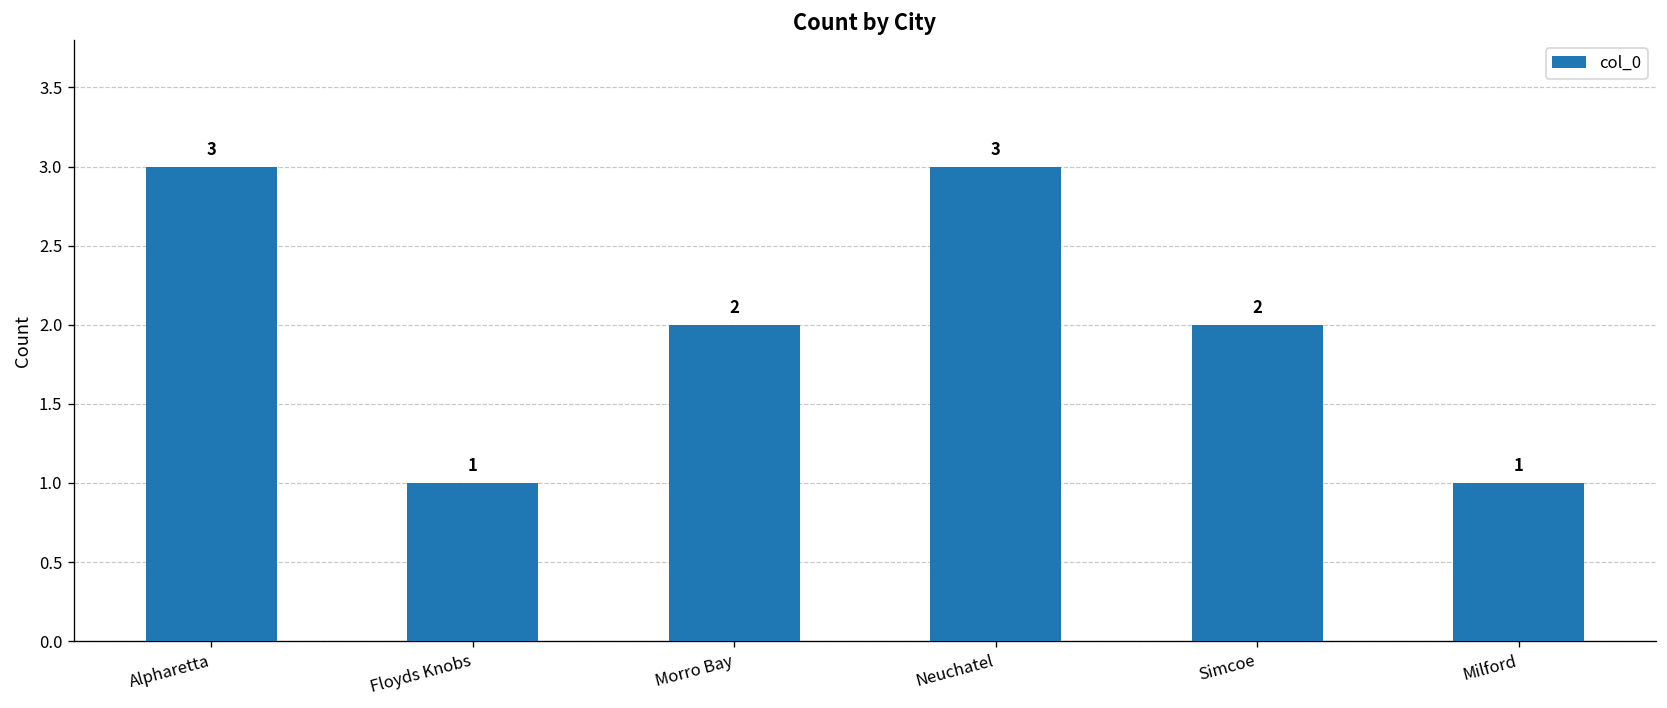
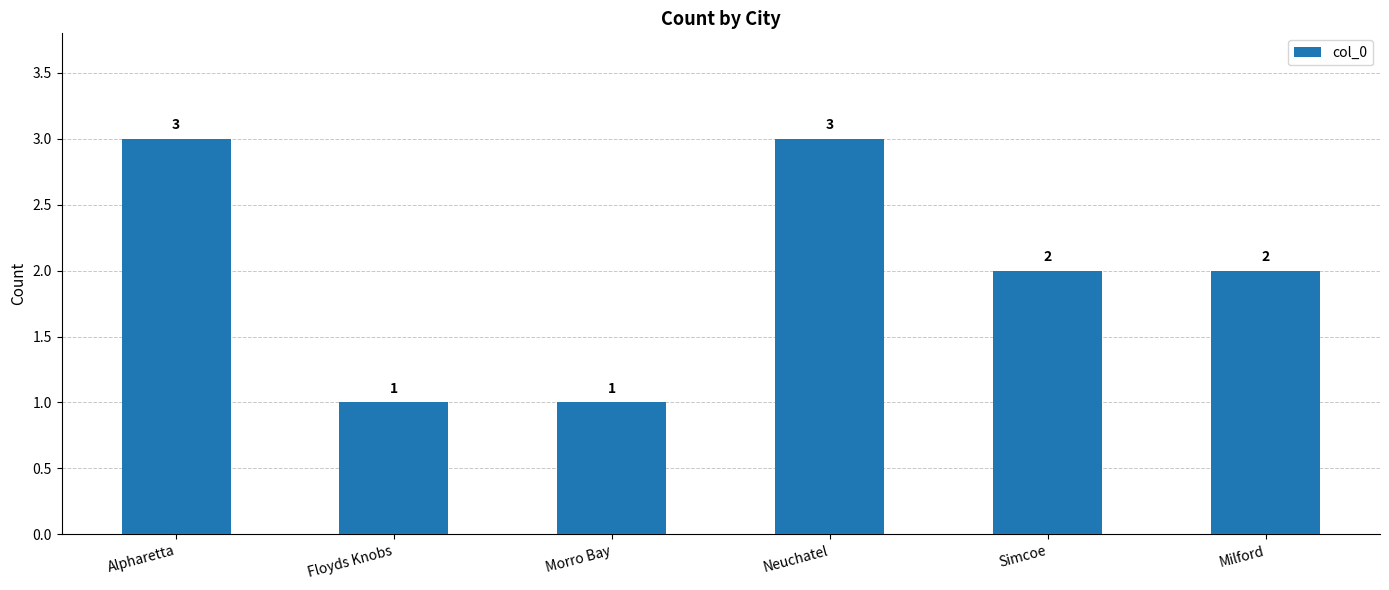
Morro Bay: 2 -> 1
Milford: 1 -> 2
